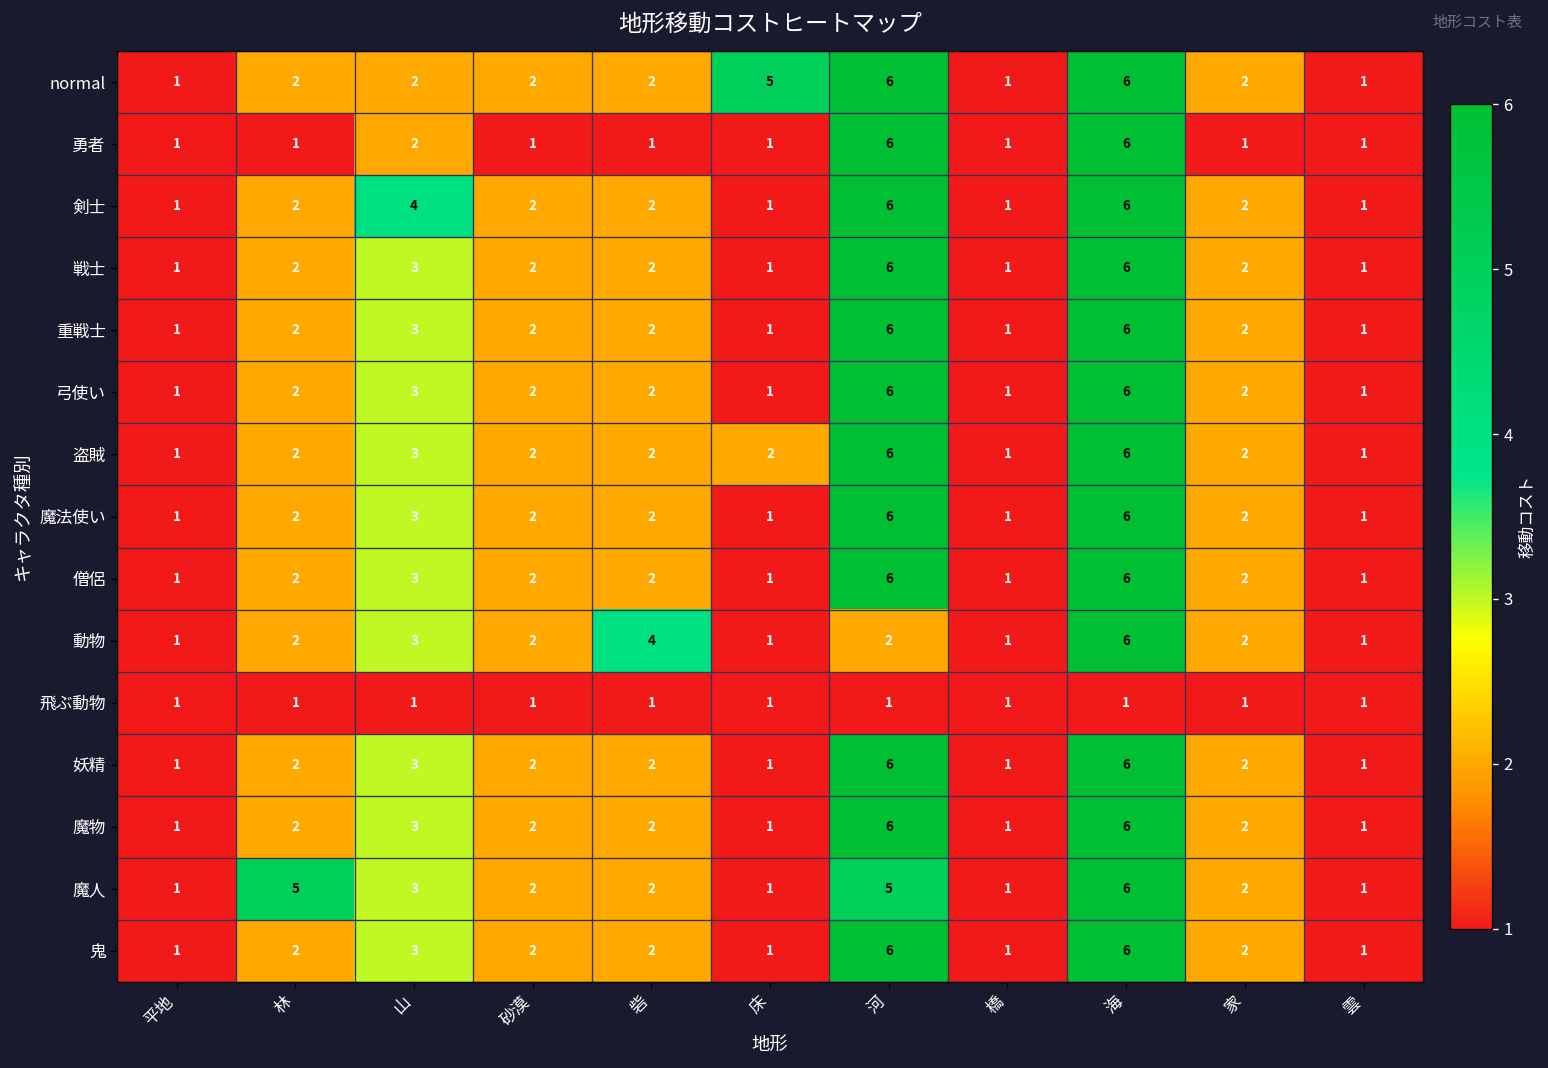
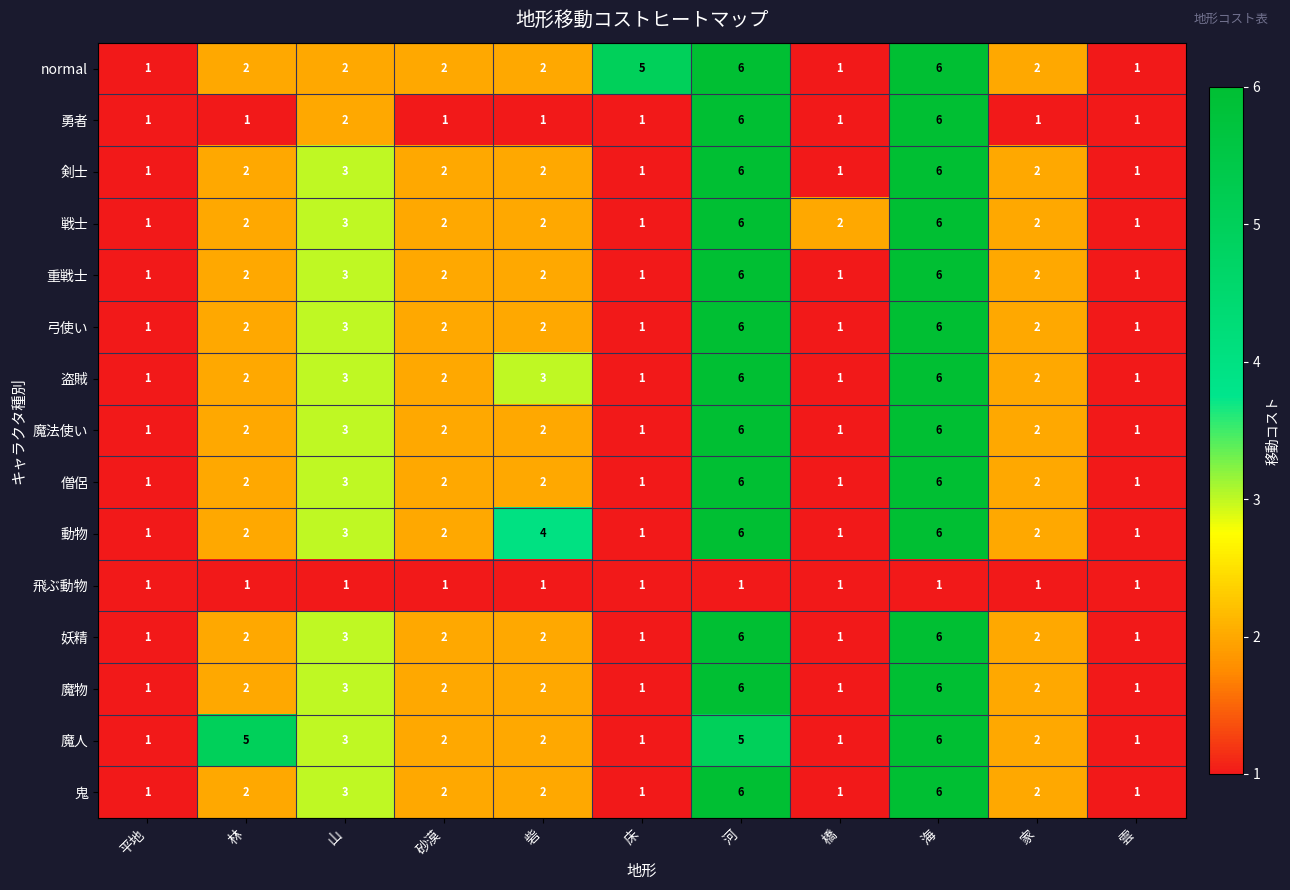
剣士, 山: 4 -> 3
戦士, 橋: 1 -> 2
盗賊, 砦: 2 -> 3
盗賊, 床: 2 -> 1
動物, 河: 2 -> 6
